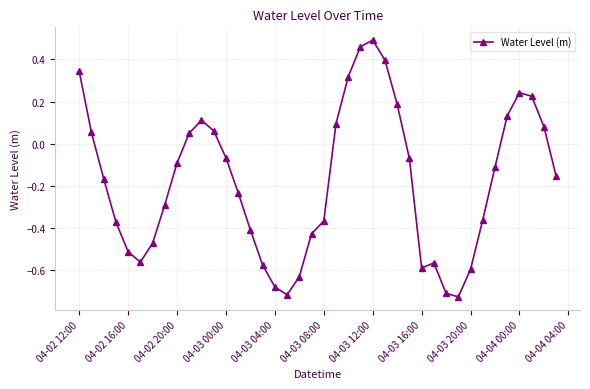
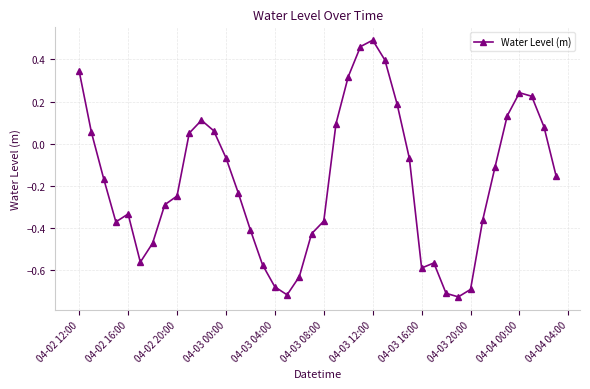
04-02 16:00: -0.51 -> -0.33
04-02 20:00: -0.09 -> -0.25
04-03 20:00: -0.60 -> -0.69
